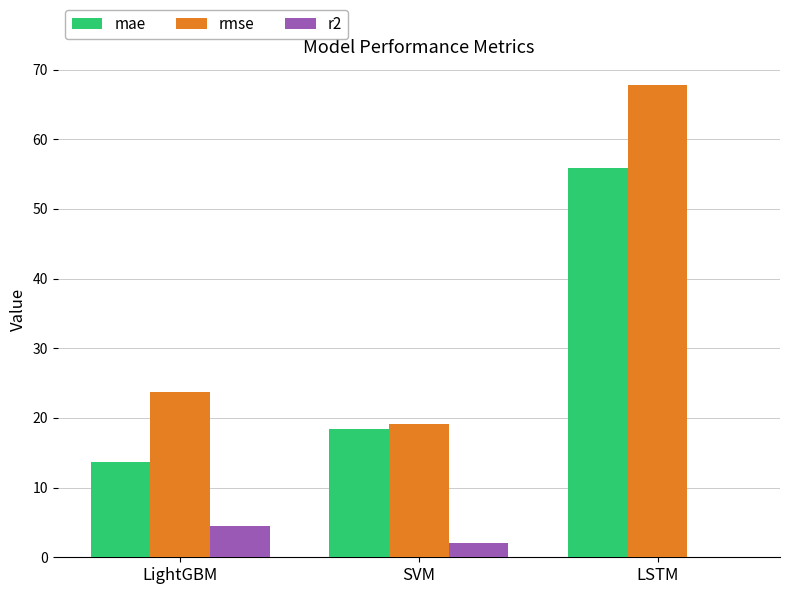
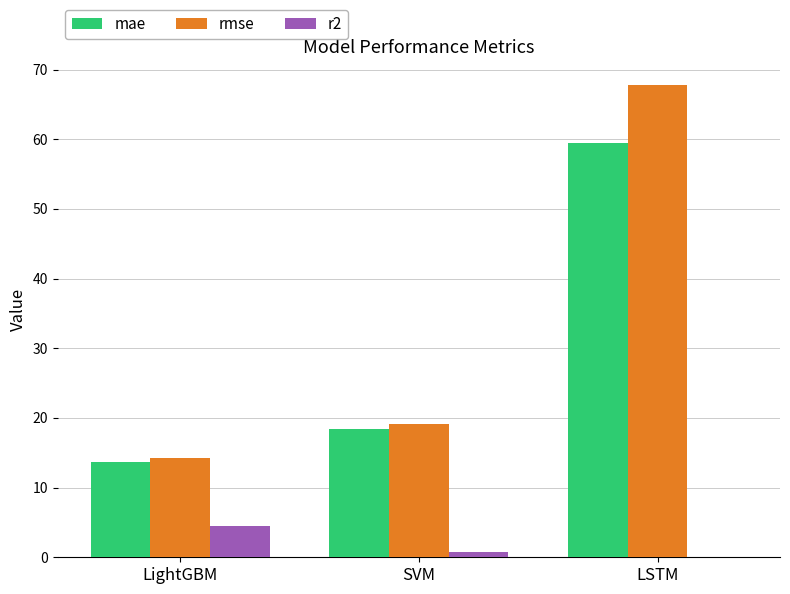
rmse, LightGBM: 24 -> 14
r2, SVM: 2 -> 1
mae, LSTM: 56 -> 59
